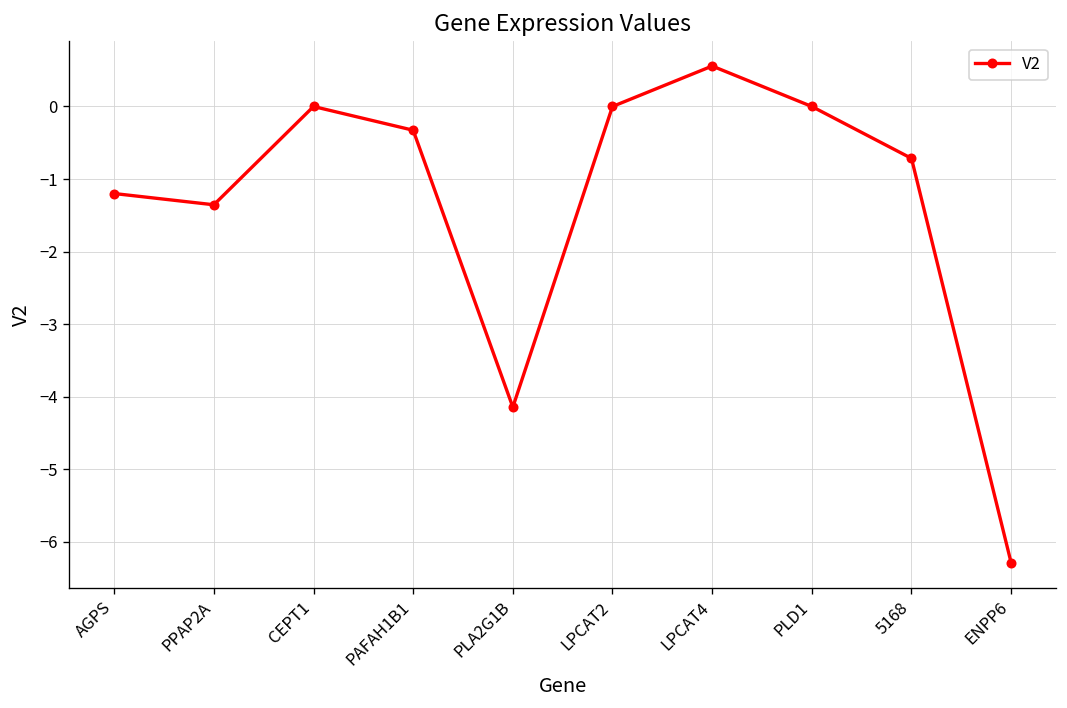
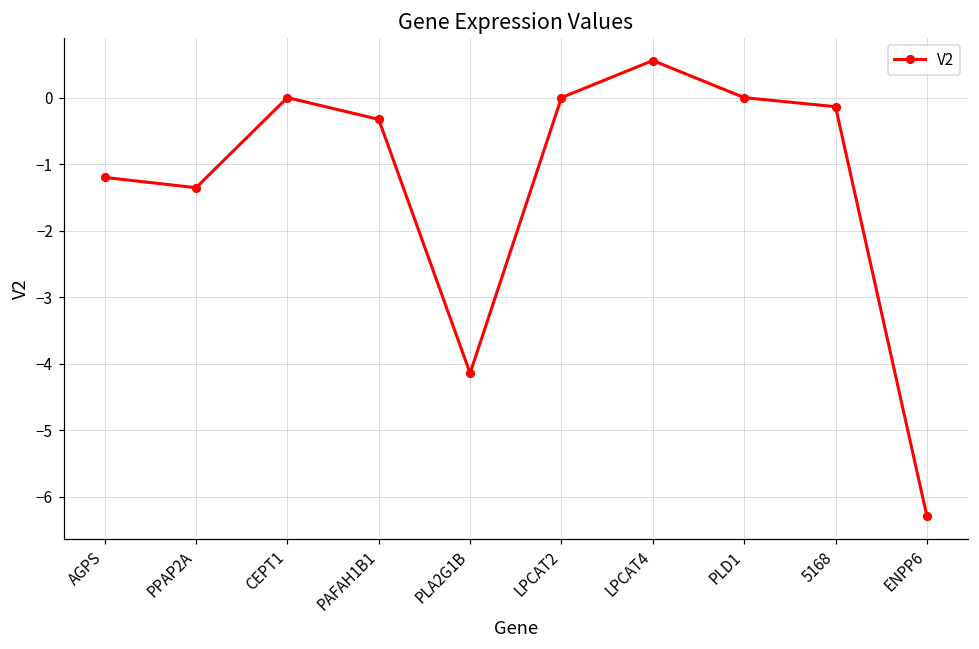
5168: -0.7 -> -0.1
